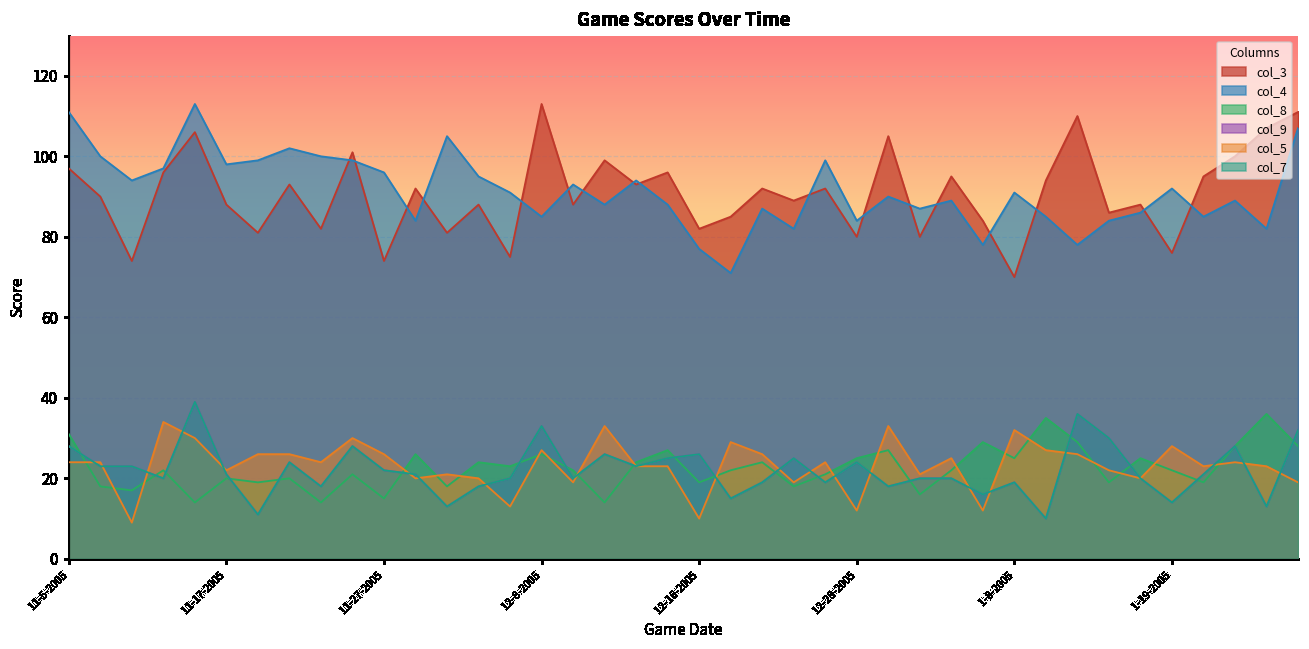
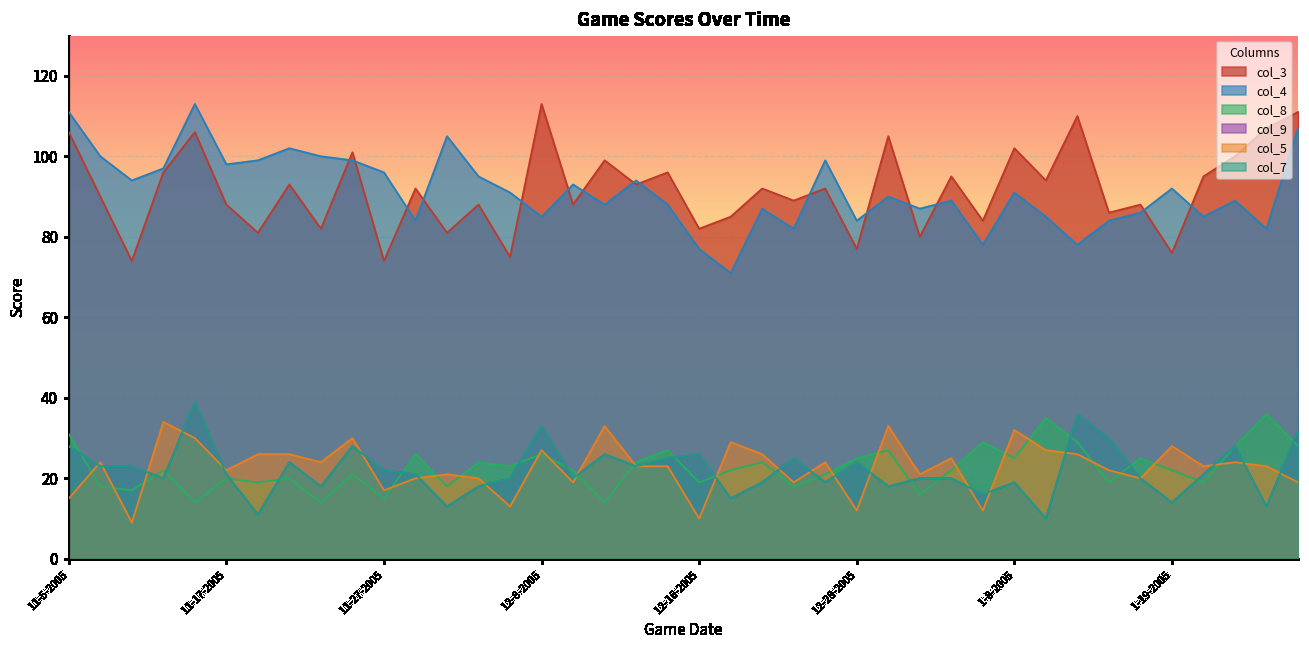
col_3, 11-5-2005: 97 -> 106
col_5, 11-5-2005: 24 -> 15
col_5, 11-27-2005: 26 -> 17
col_3, 12-28-2005: 80 -> 77
col_3, 1-8-2005: 70 -> 102
